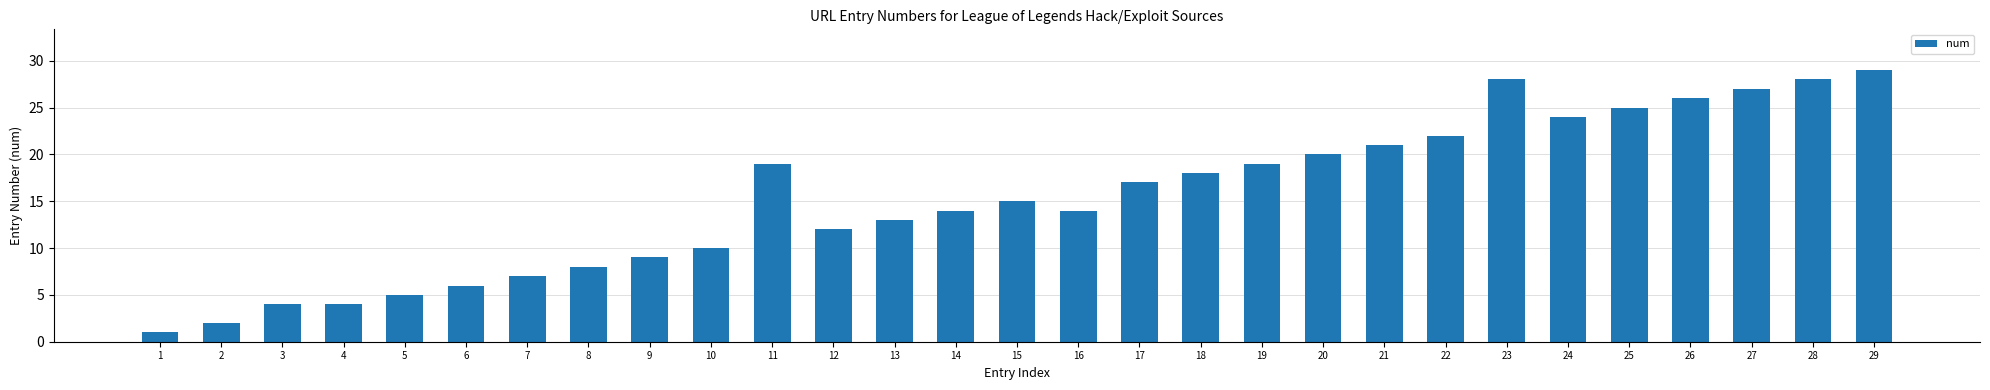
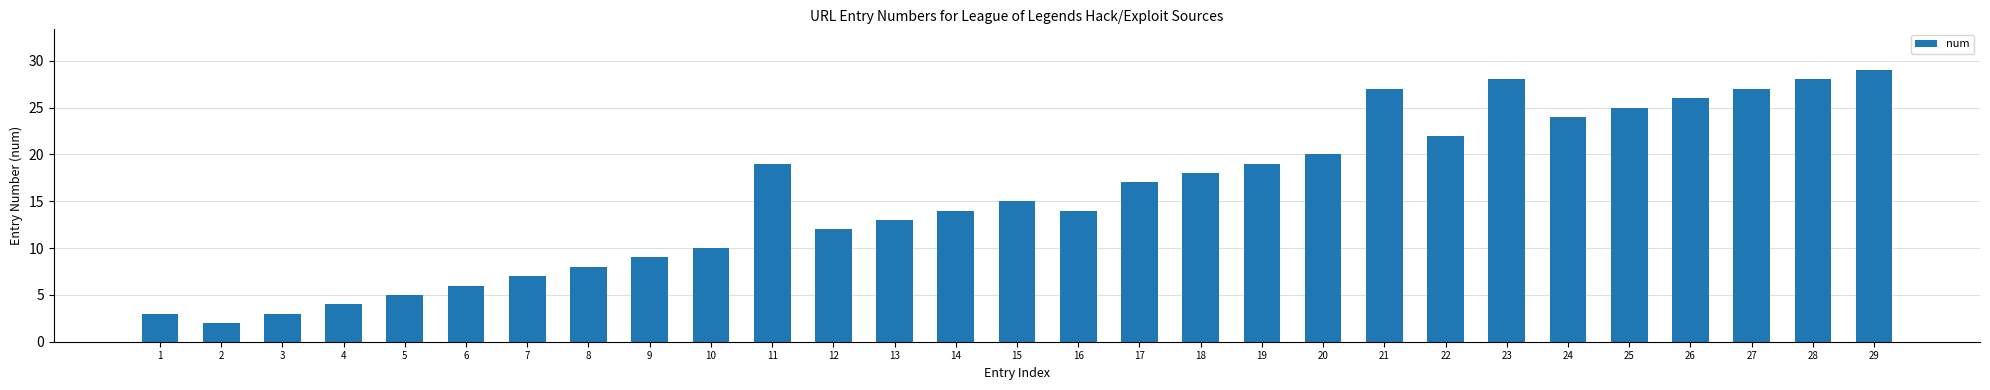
1: 1 -> 3
3: 4 -> 3
21: 21 -> 27
